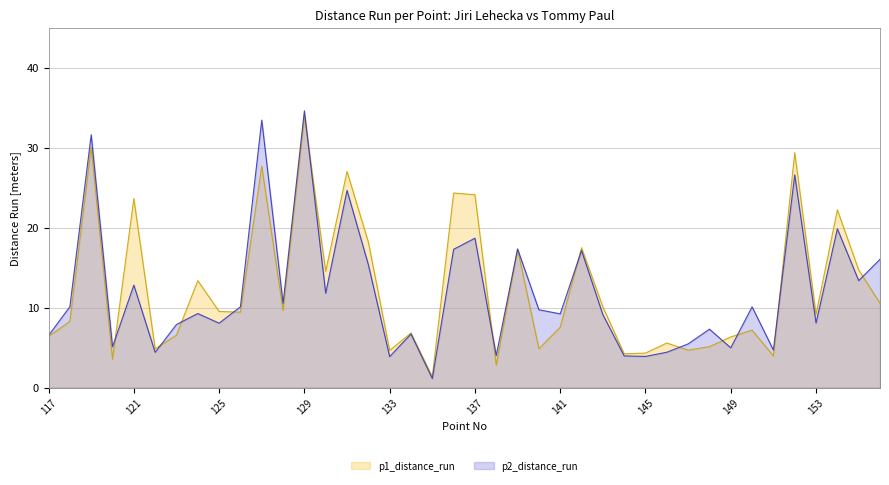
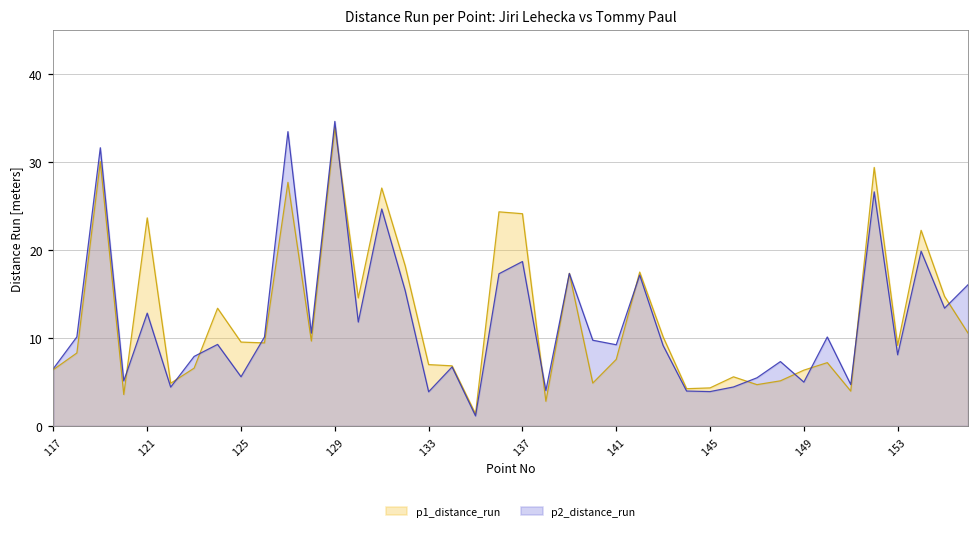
p2_distance_run, 125: 8 -> 6
p1_distance_run, 133: 5 -> 7
